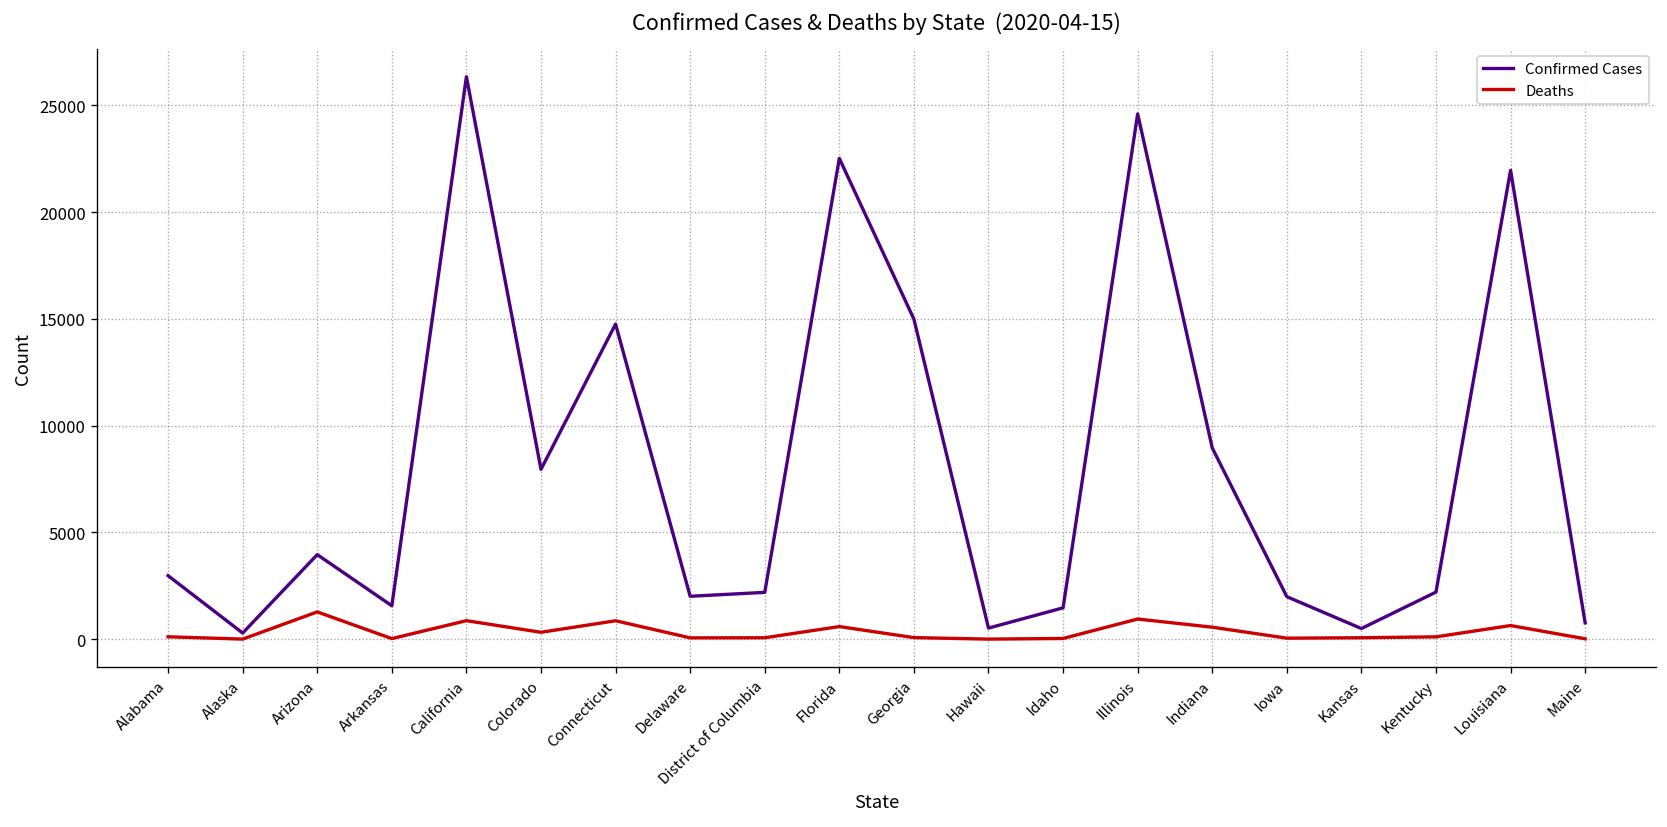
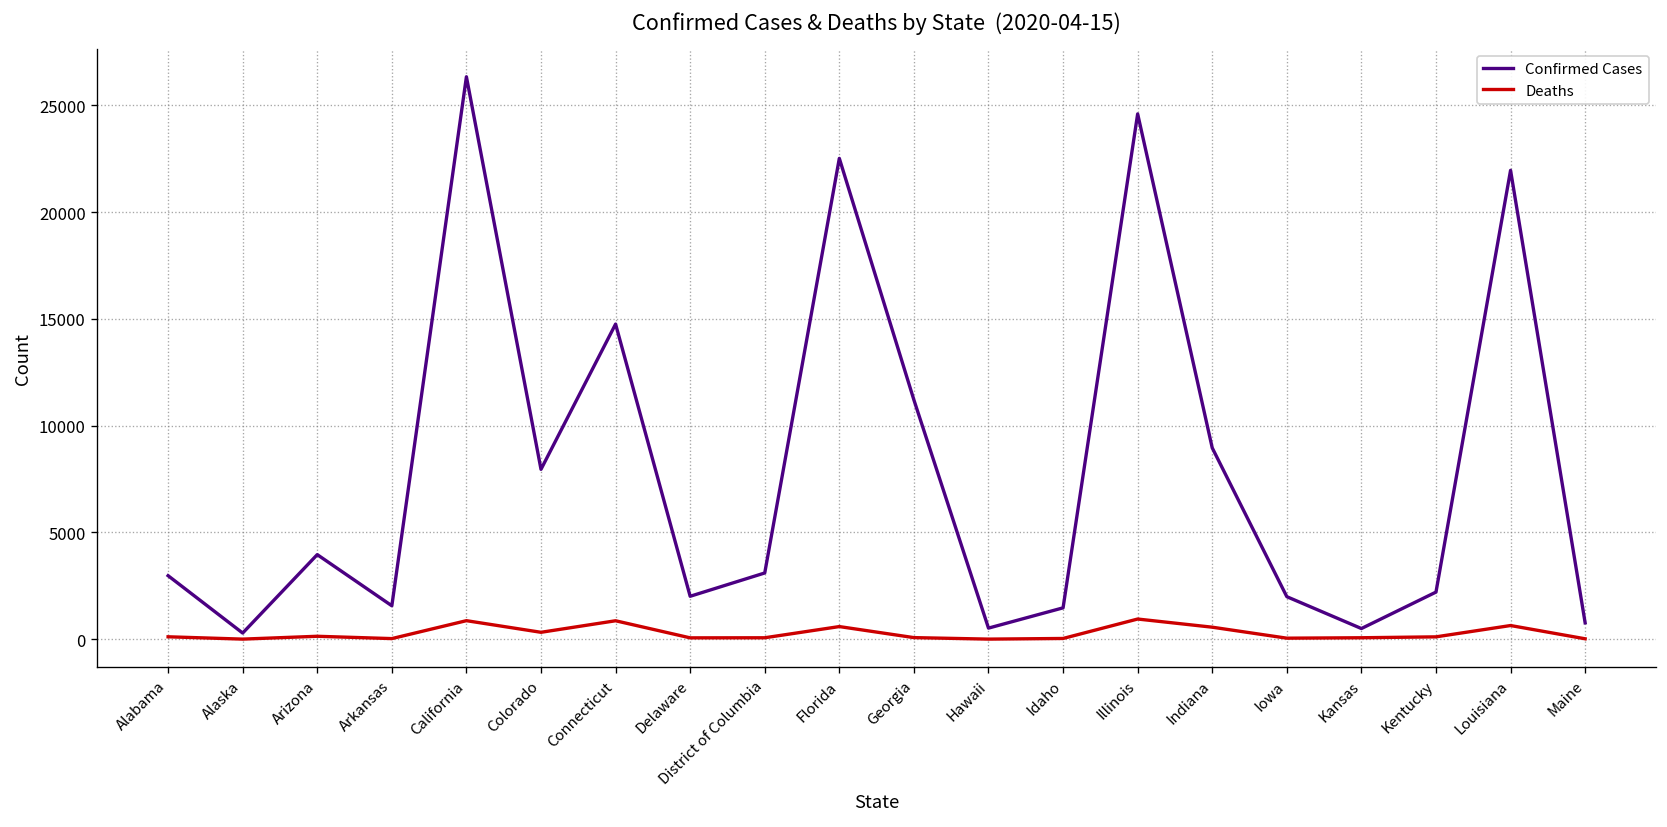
Deaths, Arizona: 1300 -> 100
Confirmed Cases, District of Columbia: 2200 -> 3100
Confirmed Cases, Georgia: 15000 -> 11200
